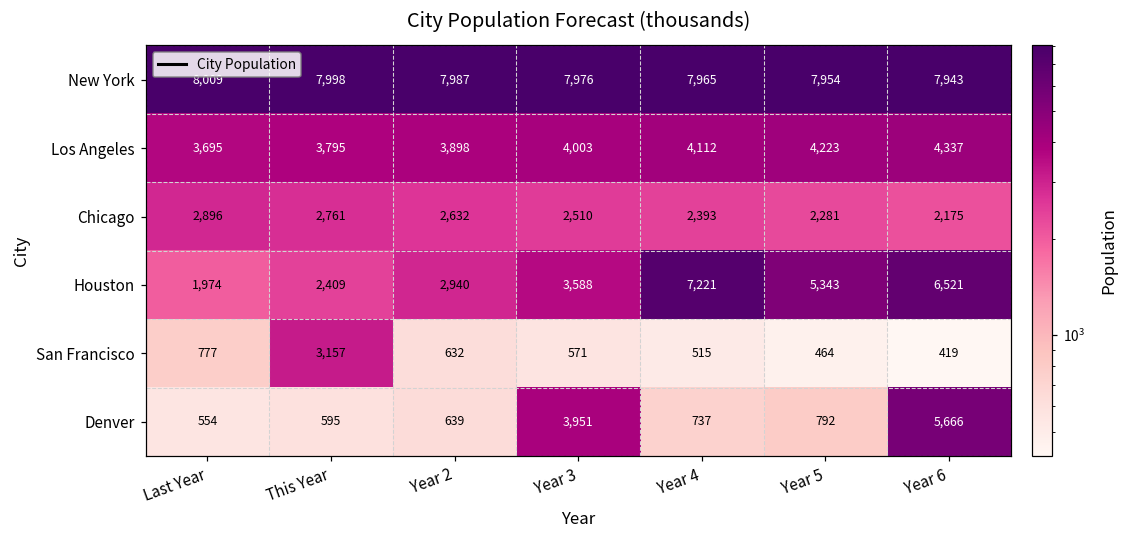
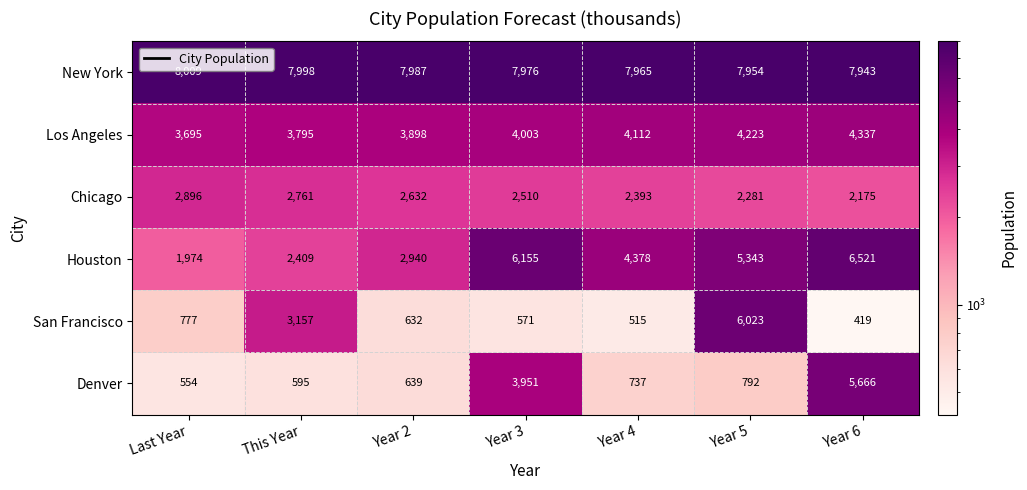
Houston, Year 3: 3,588 -> 6,155
Houston, Year 4: 7,221 -> 4,378
San Francisco, Year 5: 464 -> 6,023
